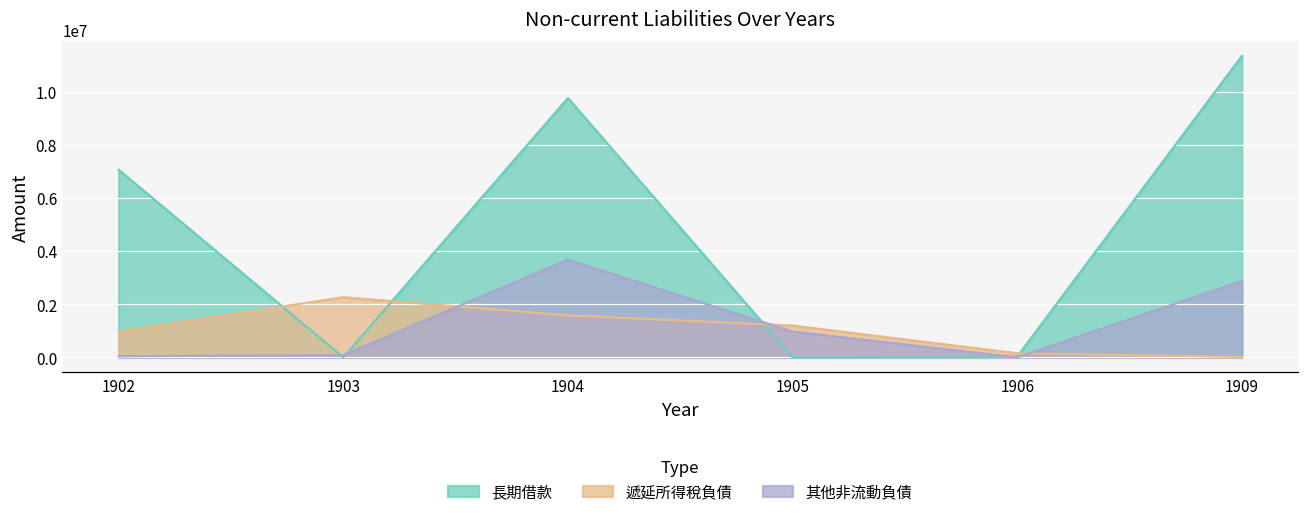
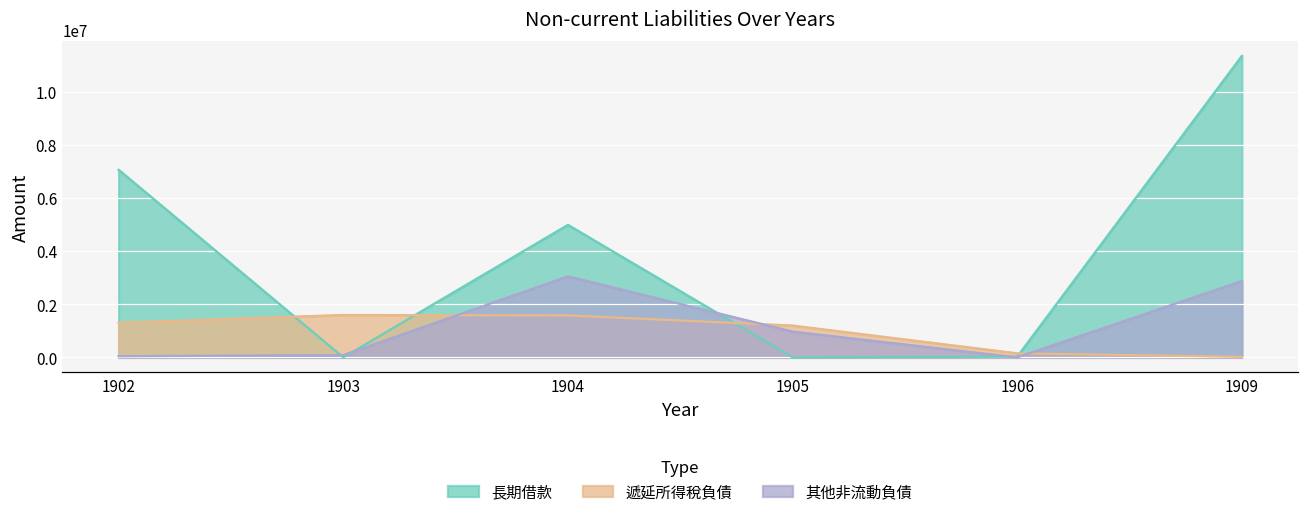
遞延所得稅負債, 1902: 1000000 -> 1300000
遞延所得稅負債, 1903: 2300000 -> 1600000
長期借款, 1904: 9800000 -> 5000000
其他非流動負債, 1904: 3700000 -> 3100000
